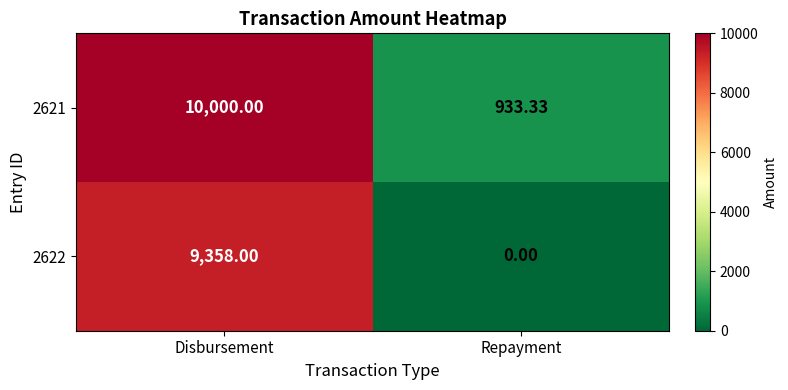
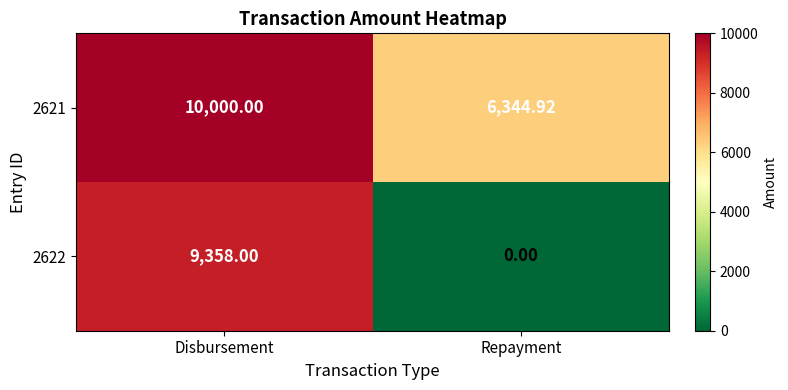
2621, Repayment: 933.33 -> 6,344.92
